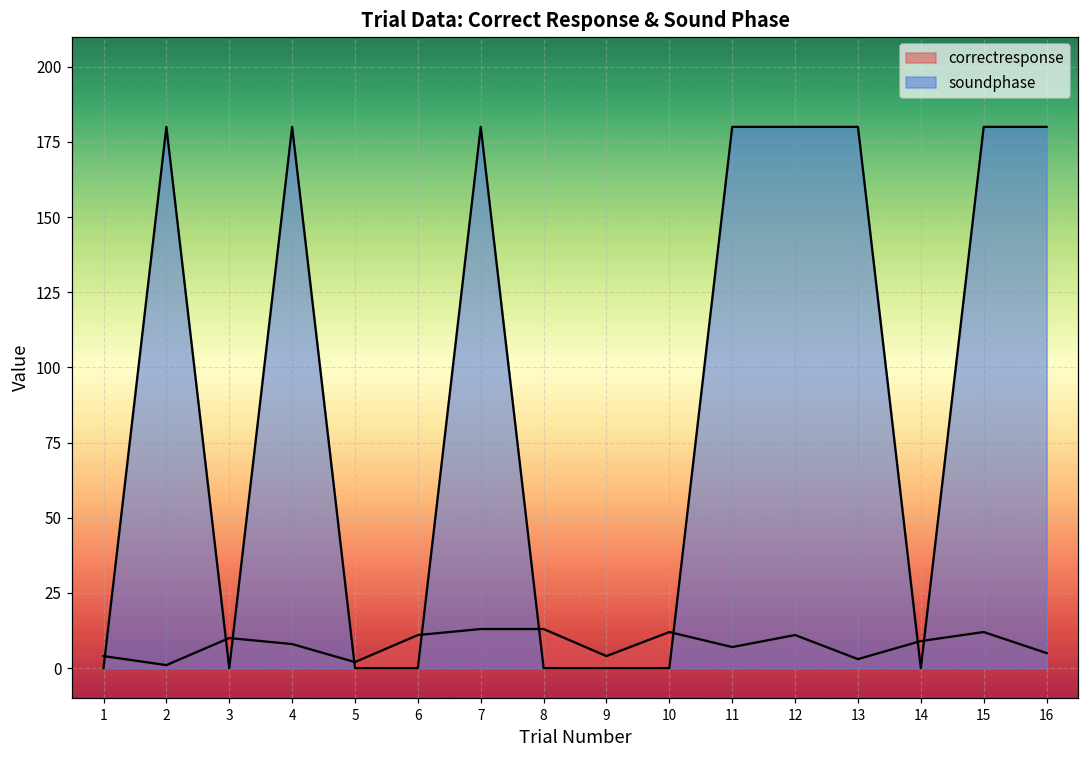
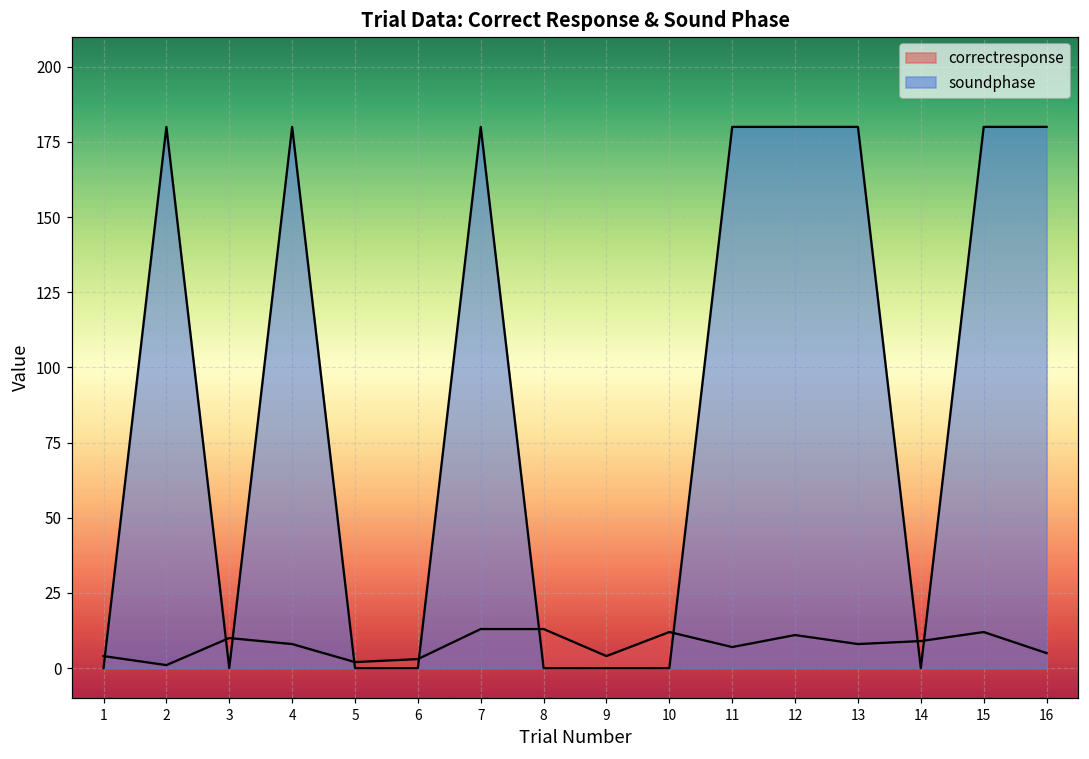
correctresponse, 6: 11 -> 3
correctresponse, 13: 3 -> 8
